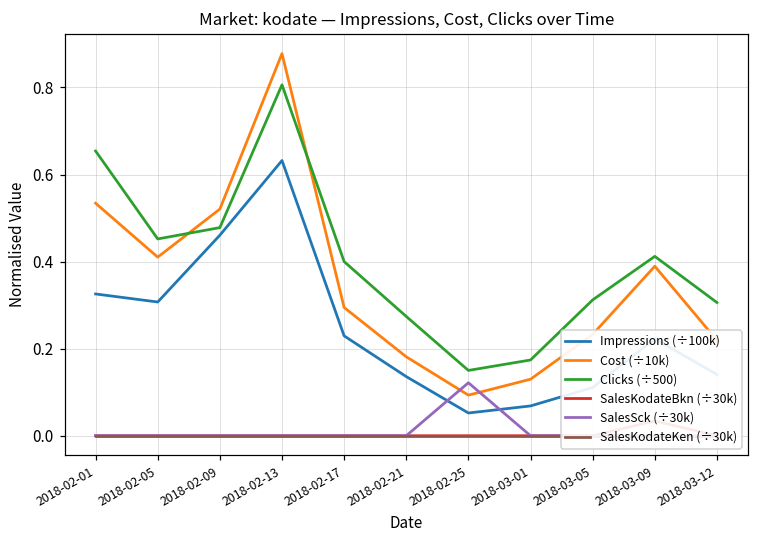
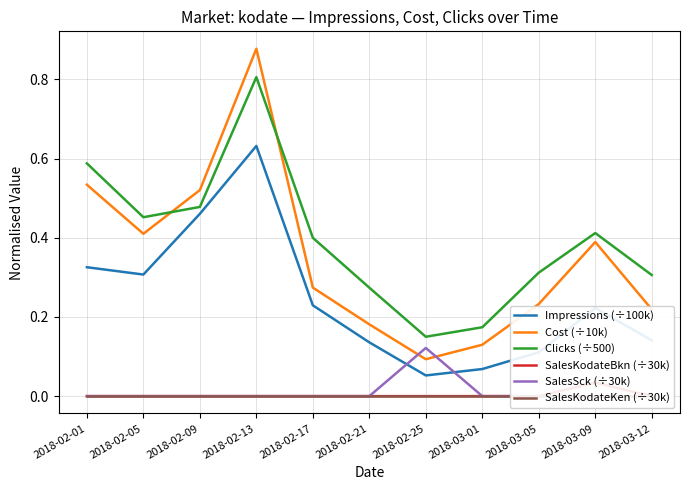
Clicks (÷500), 2018-02-01: 0.65 -> 0.59
Cost (÷10k), 2018-02-17: 0.29 -> 0.27
